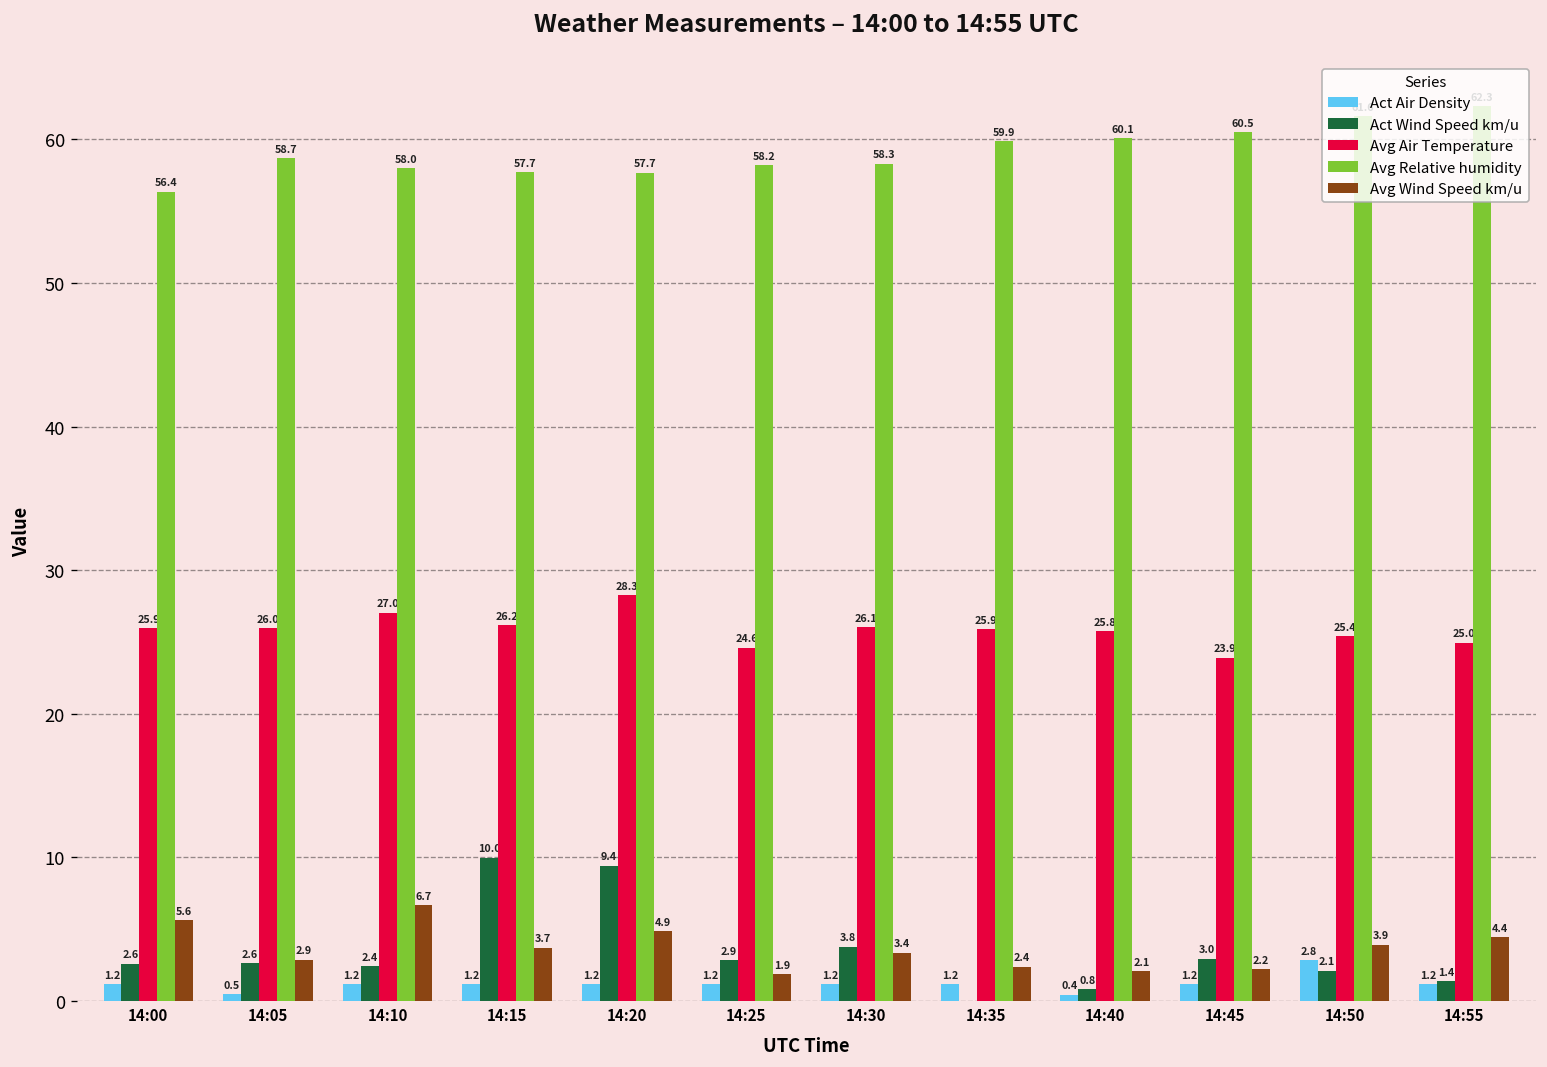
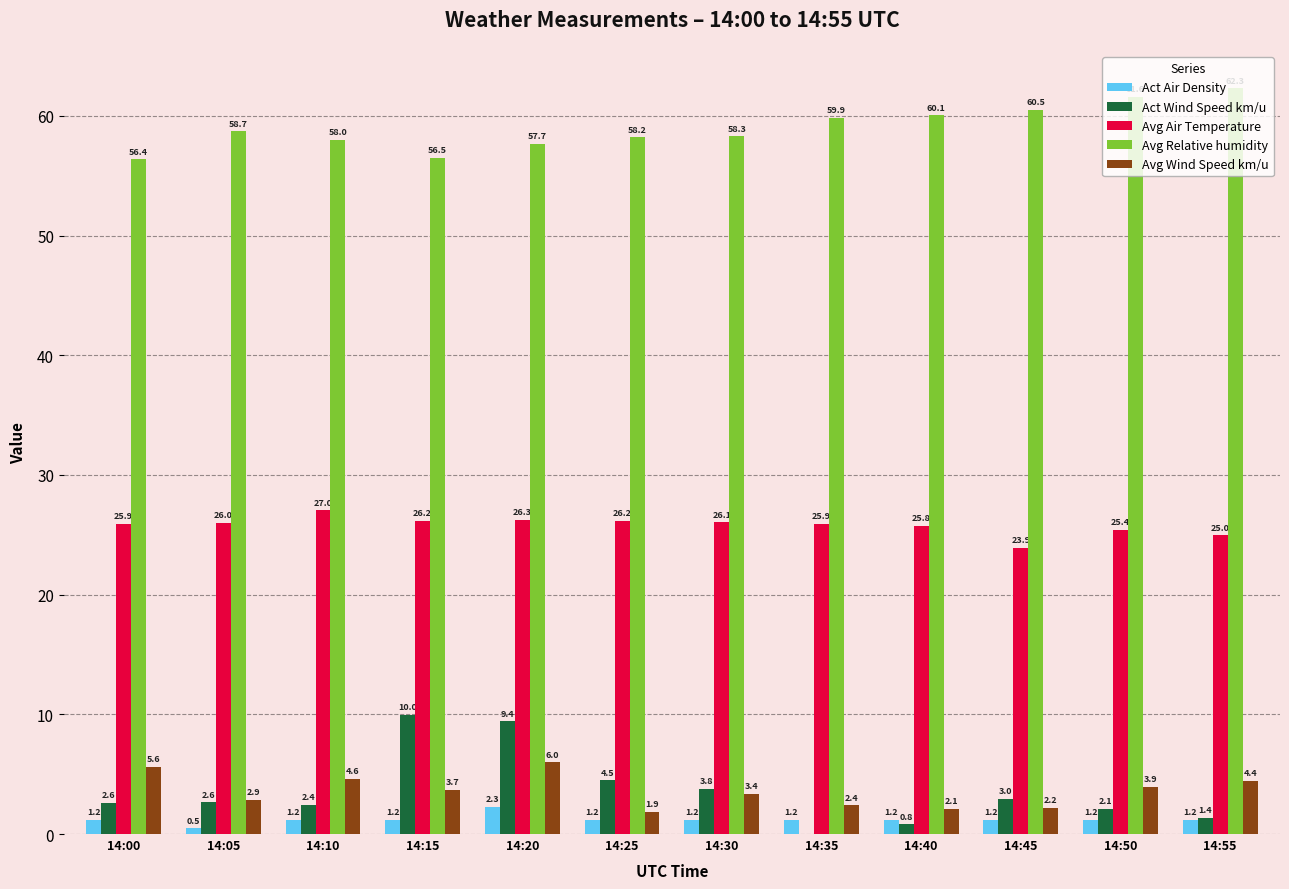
Avg Wind Speed km/u, 14:10: 6.7 -> 4.6
Avg Relative humidity, 14:15: 57.7 -> 56.5
Act Air Density, 14:20: 1.2 -> 2.3
Avg Air Temperature, 14:20: 28.3 -> 26.3
Avg Wind Speed km/u, 14:20: 4.9 -> 6.0
Act Wind Speed km/u, 14:25: 2.9 -> 4.5
Avg Air Temperature, 14:25: 24.6 -> 26.2
Act Air Density, 14:40: 0.4 -> 1.2
Act Air Density, 14:50: 2.8 -> 1.2
